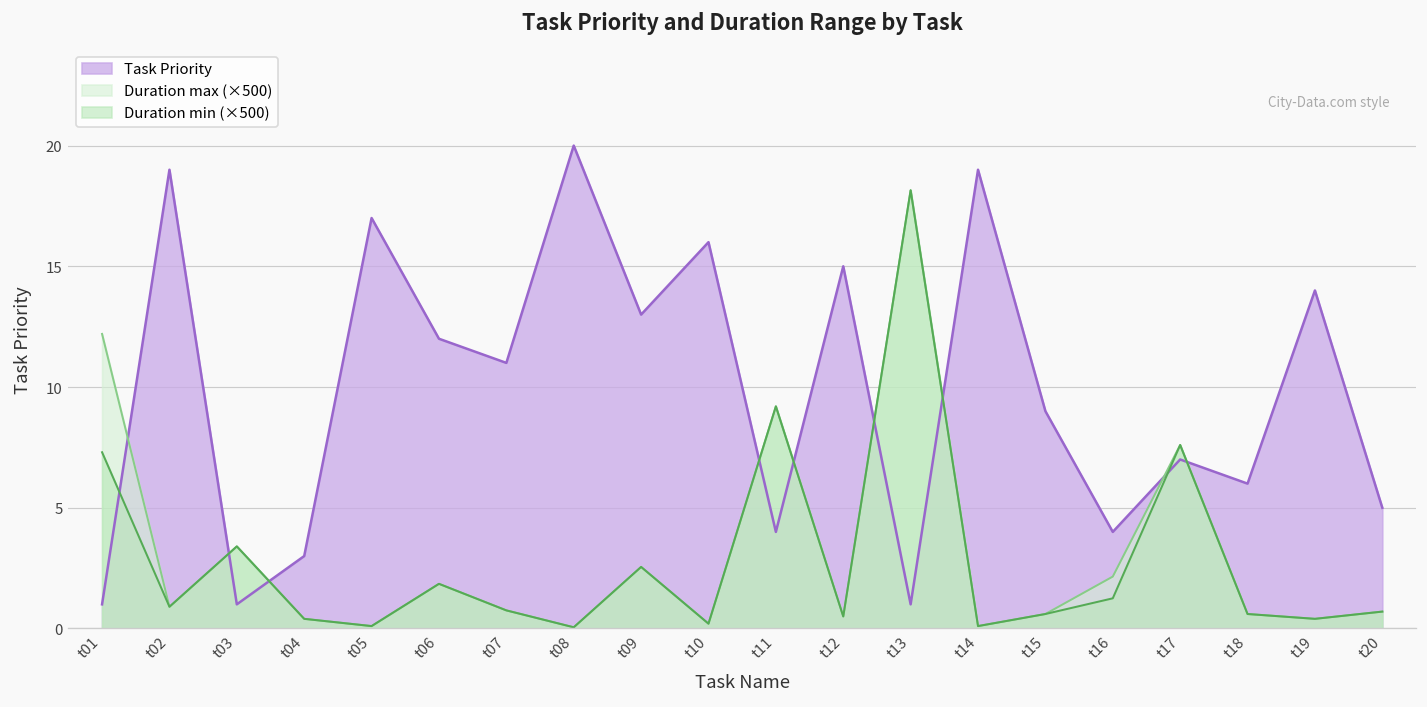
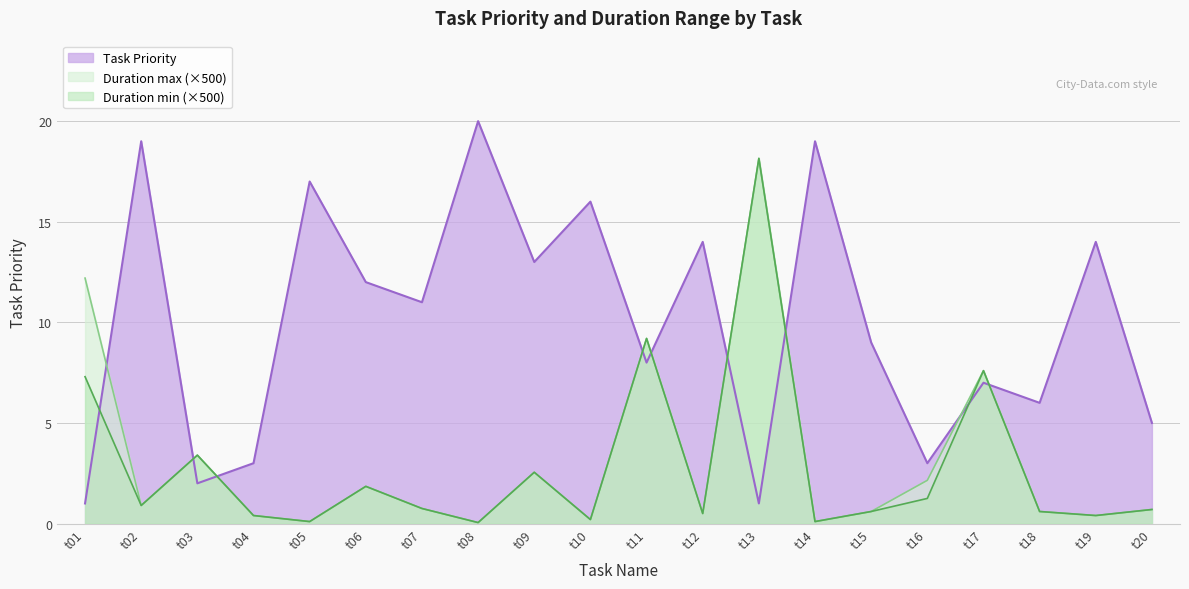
Task Priority, t03: 1 -> 2
Task Priority, t11: 4 -> 8
Task Priority, t12: 15 -> 14
Task Priority, t16: 4 -> 3
